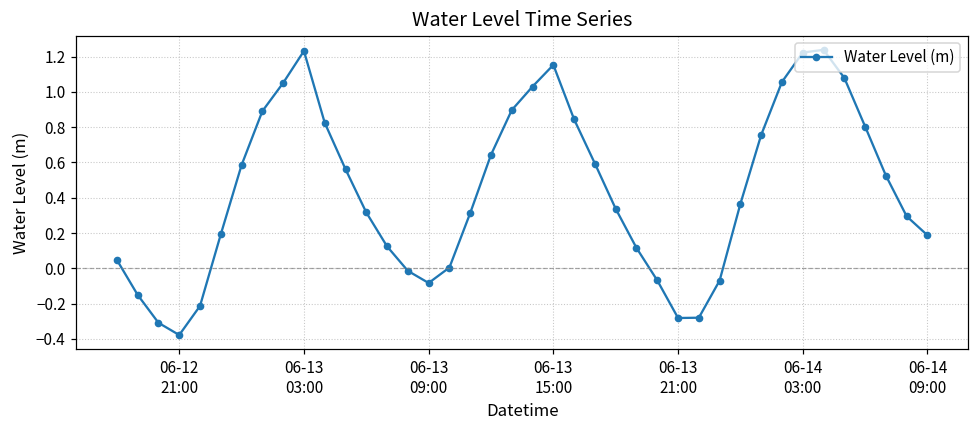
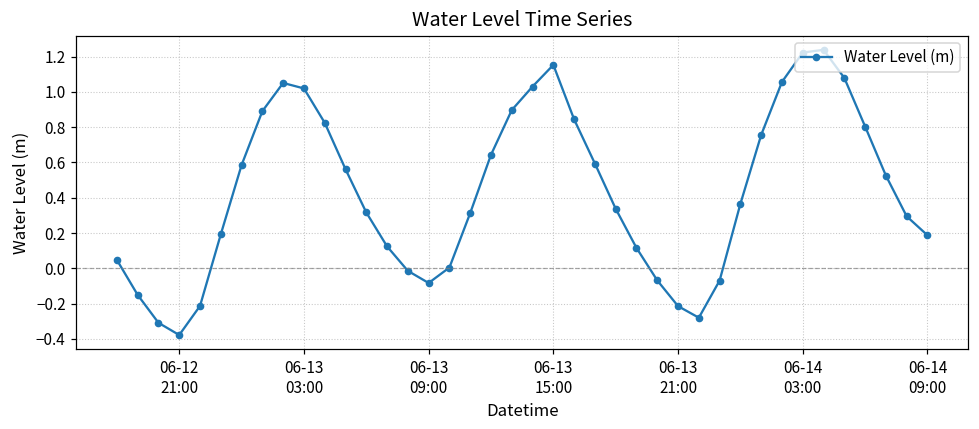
06-13 03:00: 1.23 -> 1.02
06-13 21:00: -0.28 -> -0.21
